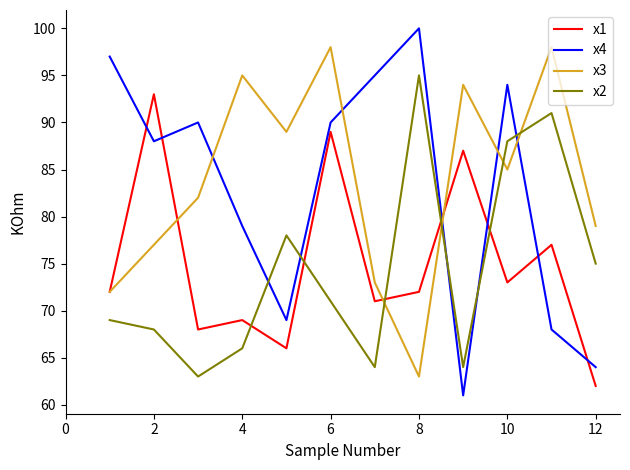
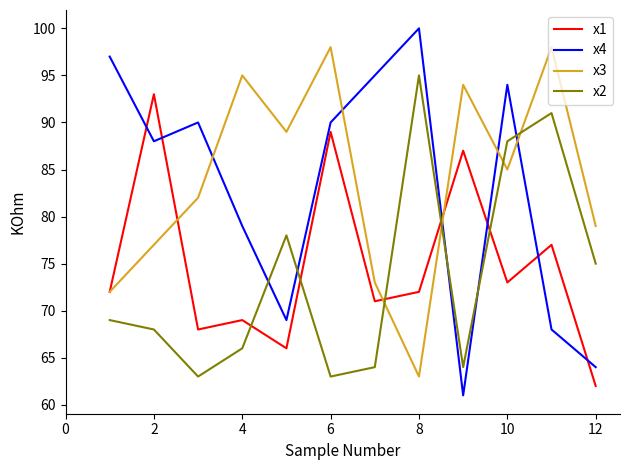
x2, 6: 71 -> 63
